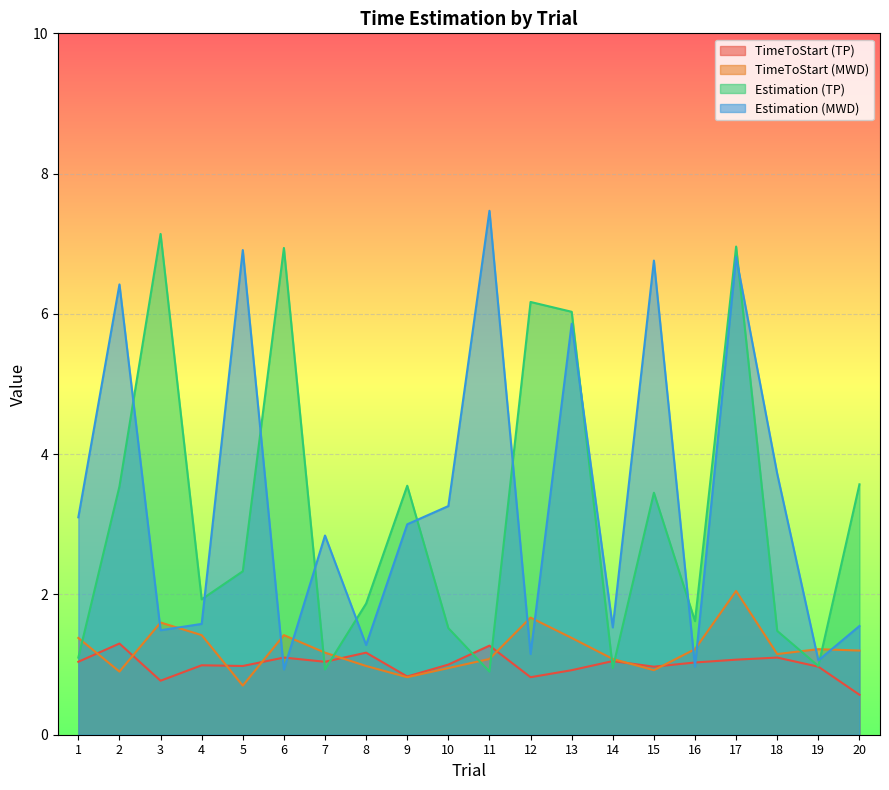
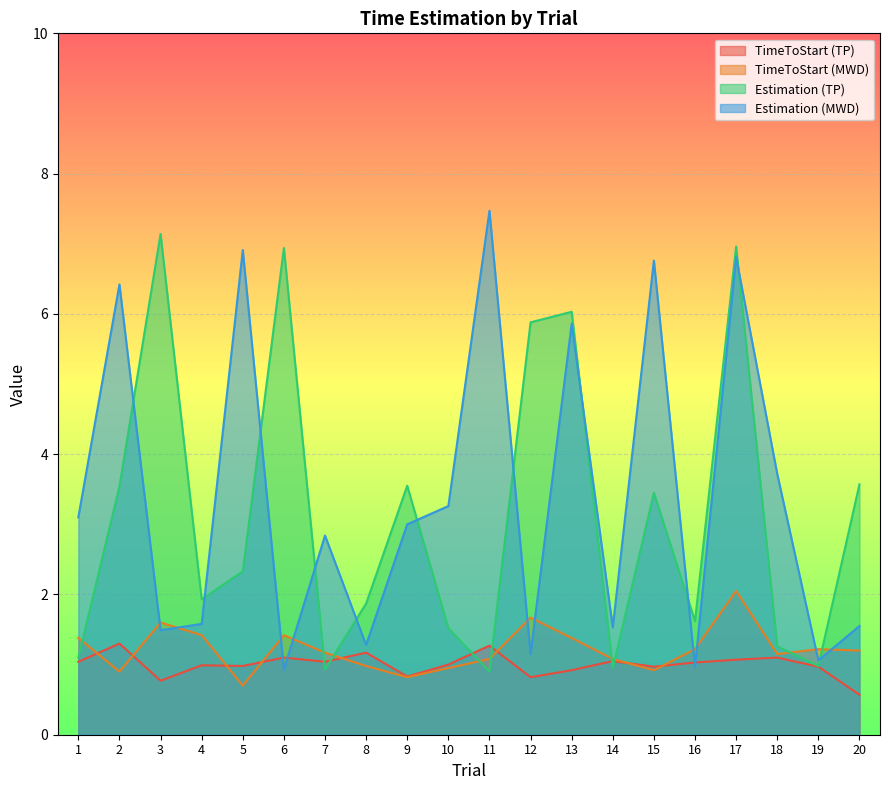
Estimation (TP), 12: 6.2 -> 5.9
Estimation (TP), 18: 1.5 -> 1.3
